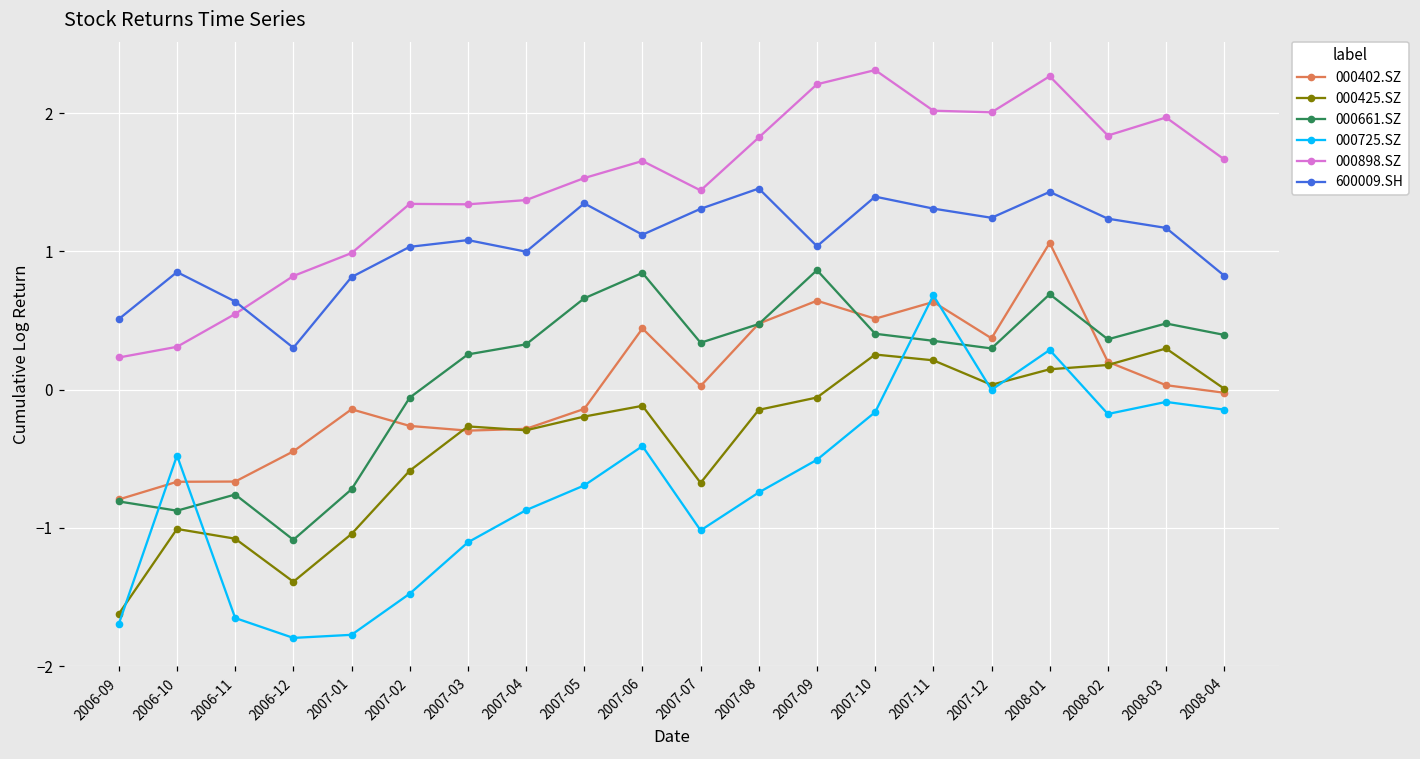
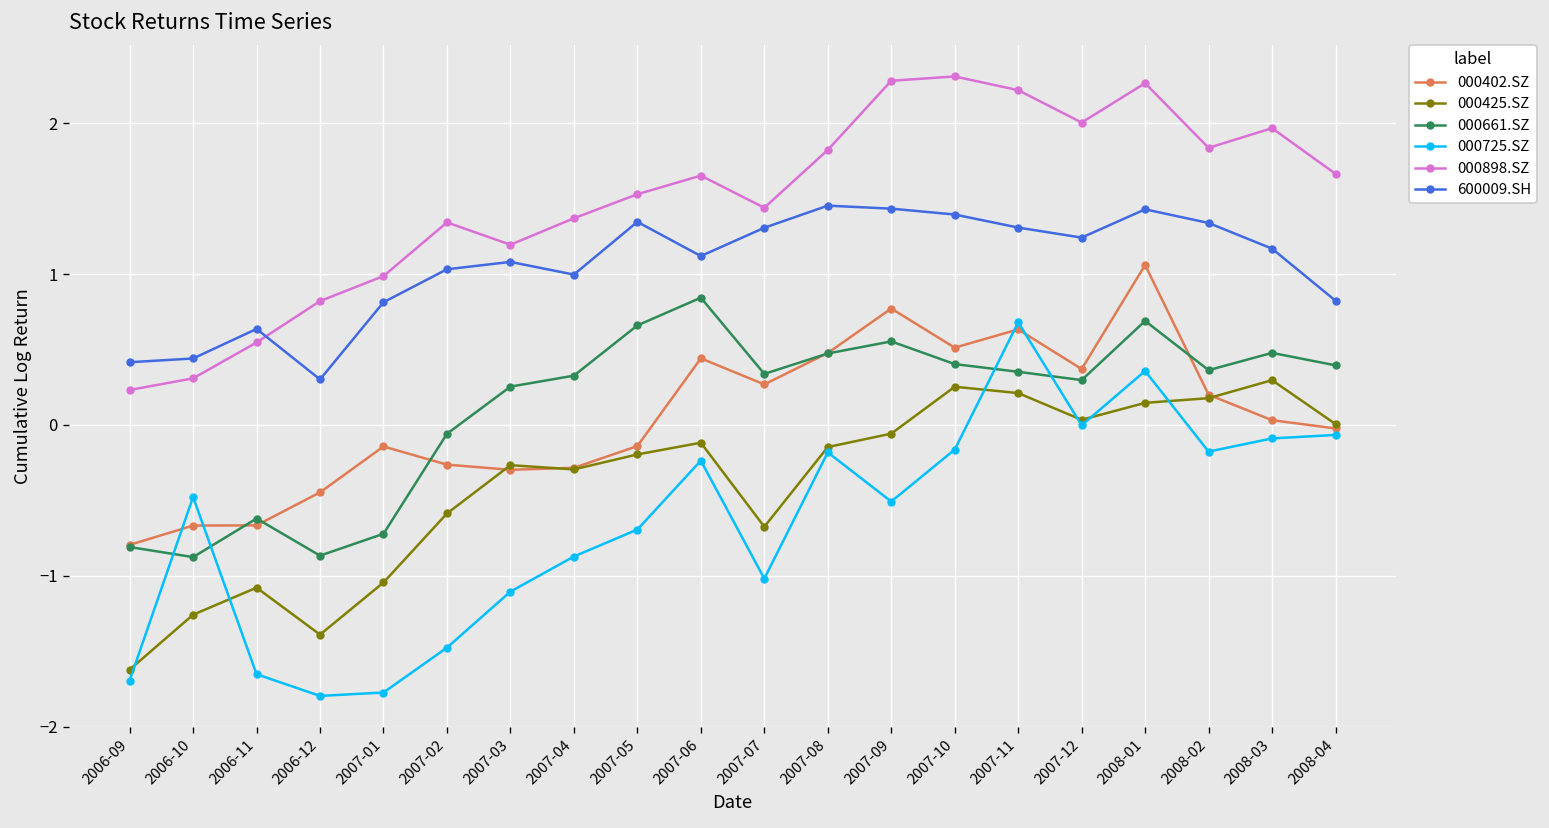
600009.SH, 2006-09: 0.51 -> 0.42
000425.SZ, 2006-10: -1.01 -> -1.26
600009.SH, 2006-10: 0.85 -> 0.44
000661.SZ, 2006-11: -0.76 -> -0.62
000661.SZ, 2006-12: -1.09 -> -0.87
000898.SZ, 2007-03: 1.34 -> 1.20
000725.SZ, 2007-06: -0.41 -> -0.24
000402.SZ, 2007-07: 0.03 -> 0.27
000725.SZ, 2007-08: -0.74 -> -0.18
000402.SZ, 2007-09: 0.64 -> 0.77
000661.SZ, 2007-09: 0.86 -> 0.55
000898.SZ, 2007-09: 2.21 -> 2.28
600009.SH, 2007-09: 1.04 -> 1.43
000898.SZ, 2007-11: 2.02 -> 2.22
000725.SZ, 2008-01: 0.29 -> 0.36
600009.SH, 2008-02: 1.24 -> 1.34
000725.SZ, 2008-04: -0.15 -> -0.07
